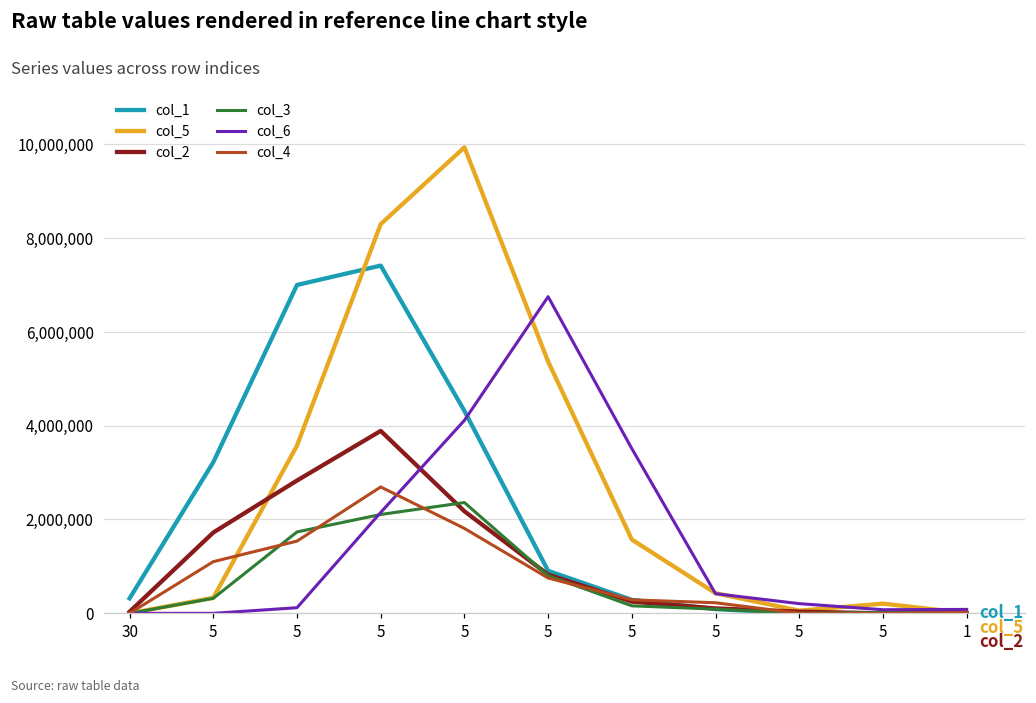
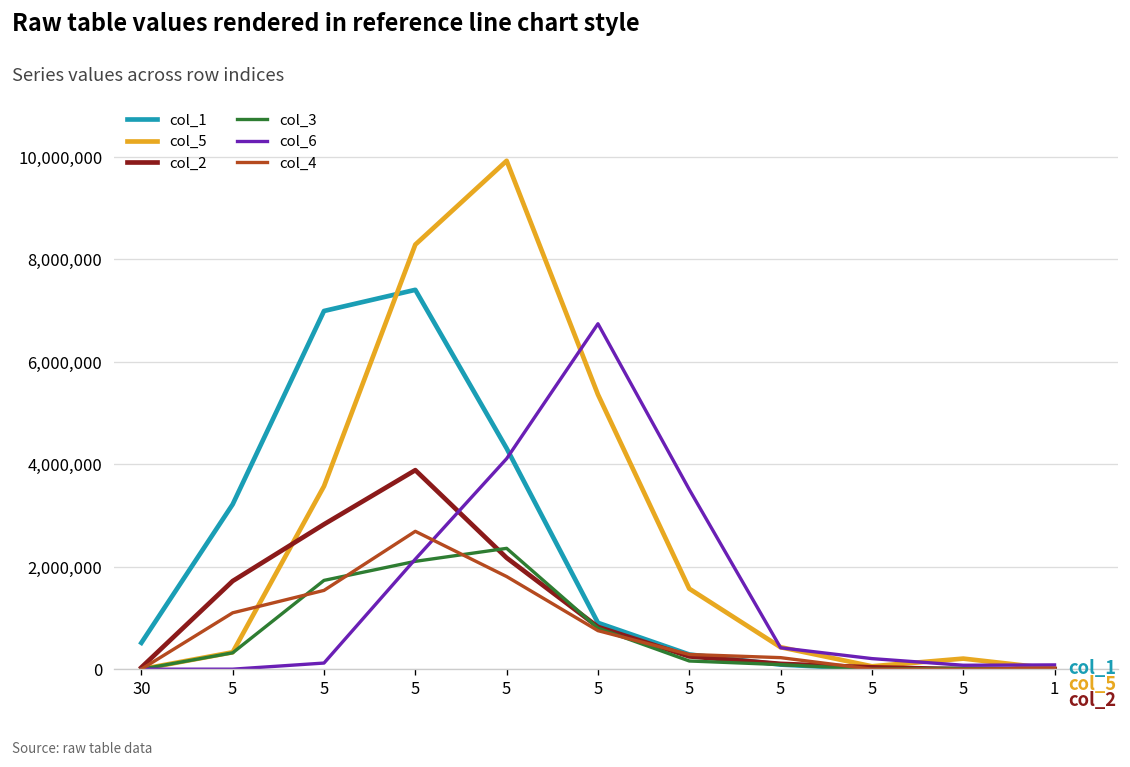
col_1, 30: 300,000 -> 500,000
